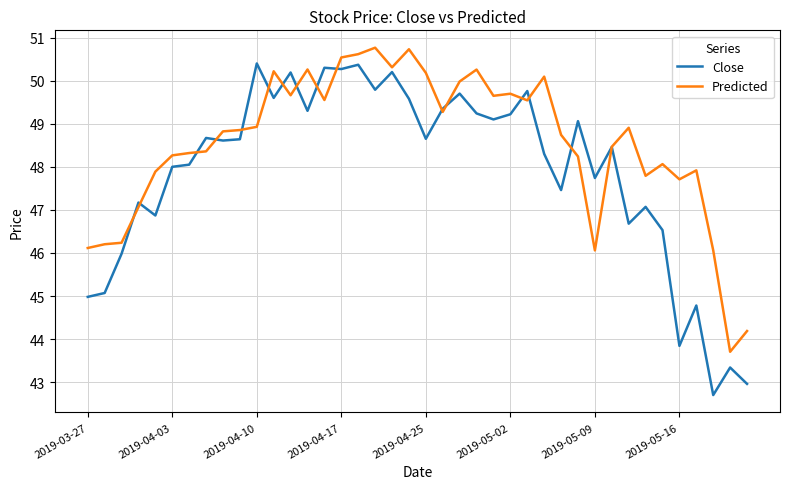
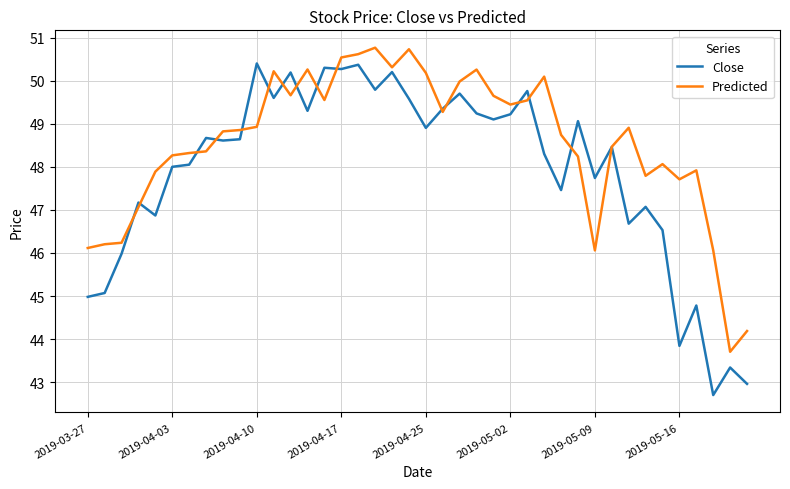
Close, 2019-04-25: 48.7 -> 48.9
Predicted, 2019-05-02: 49.7 -> 49.4
